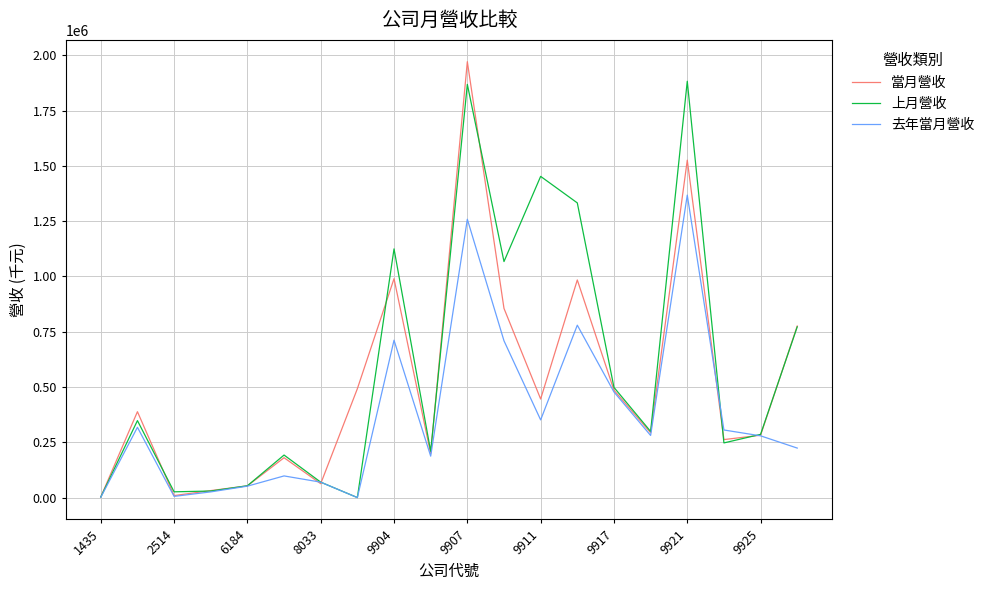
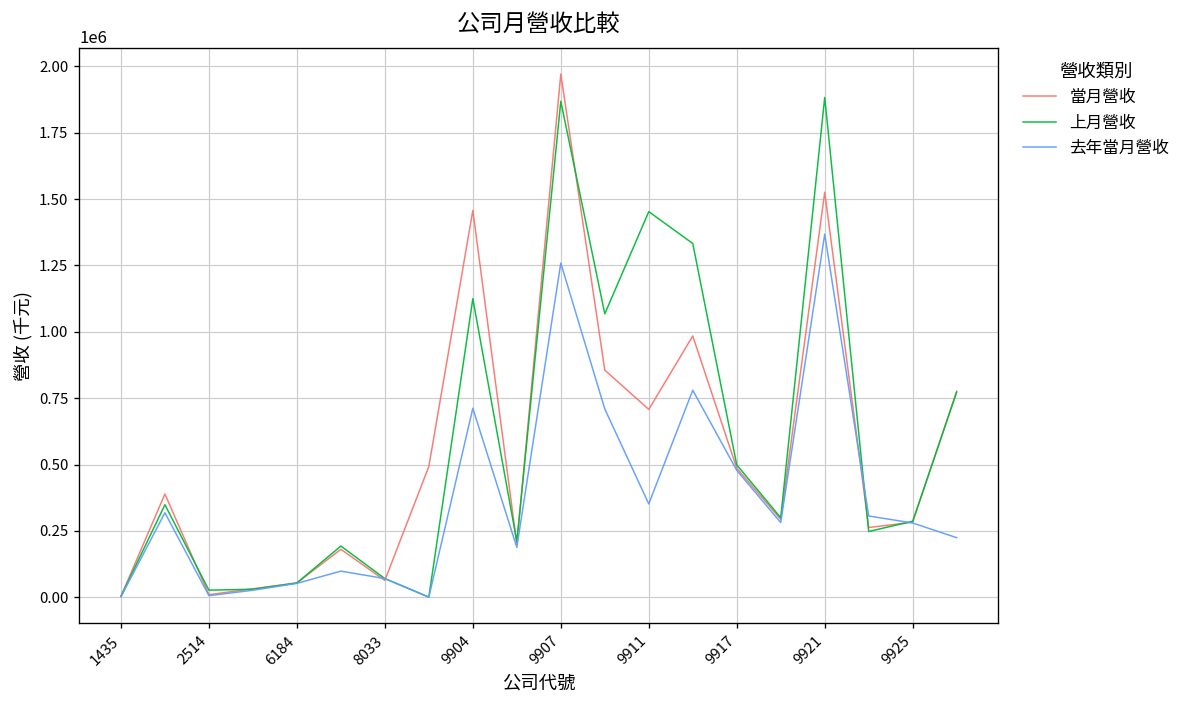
當月營收, 9904: 990000 -> 1460000
當月營收, 9911: 450000 -> 710000
